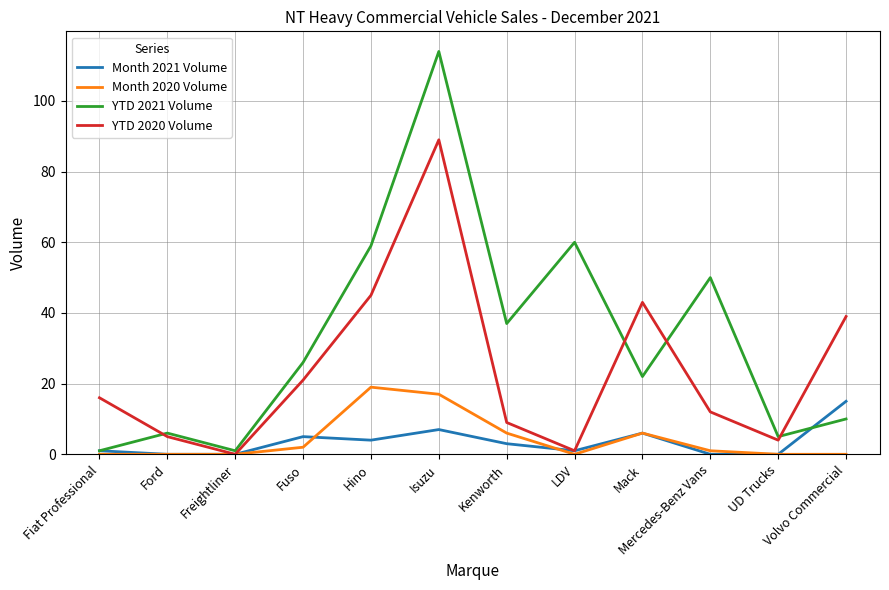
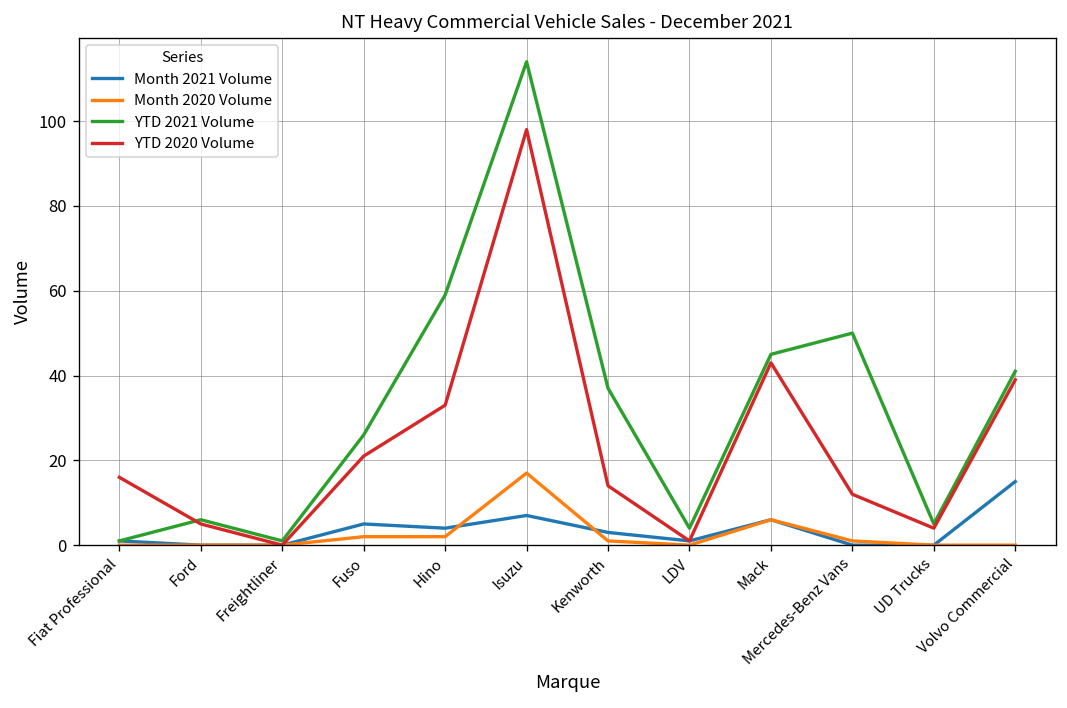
Month 2020 Volume, Hino: 19 -> 2
YTD 2020 Volume, Hino: 45 -> 33
YTD 2020 Volume, Isuzu: 89 -> 98
Month 2020 Volume, Kenworth: 6 -> 1
YTD 2020 Volume, Kenworth: 9 -> 14
YTD 2021 Volume, LDV: 60 -> 4
YTD 2021 Volume, Mack: 22 -> 45
YTD 2021 Volume, Volvo Commercial: 10 -> 41
